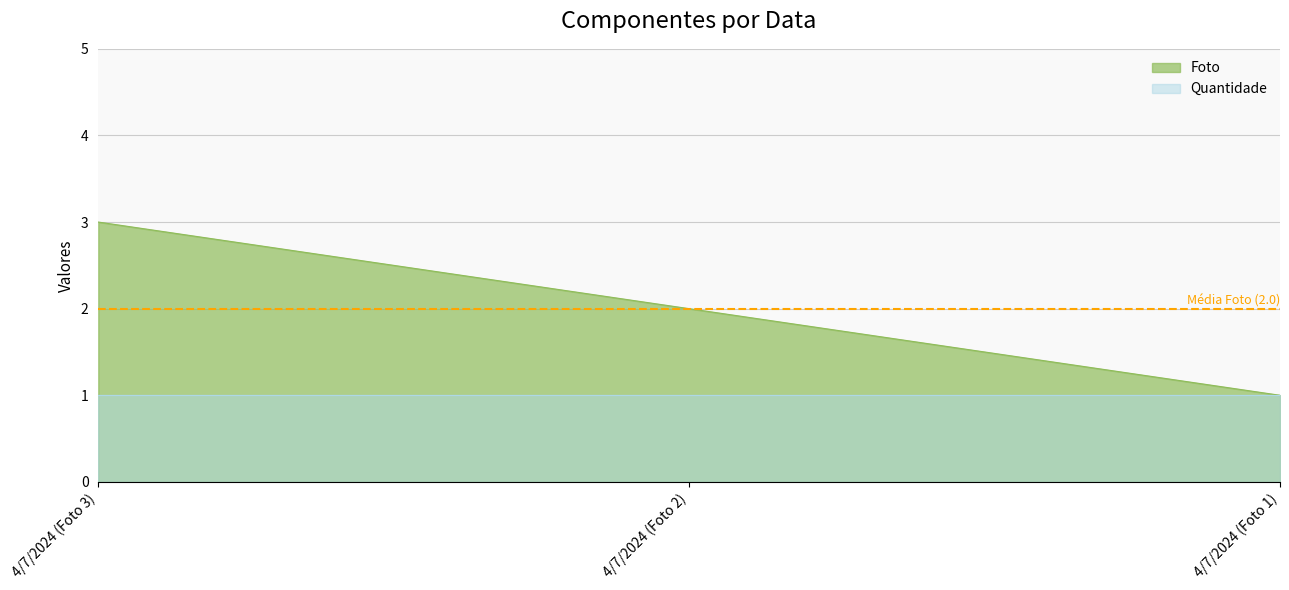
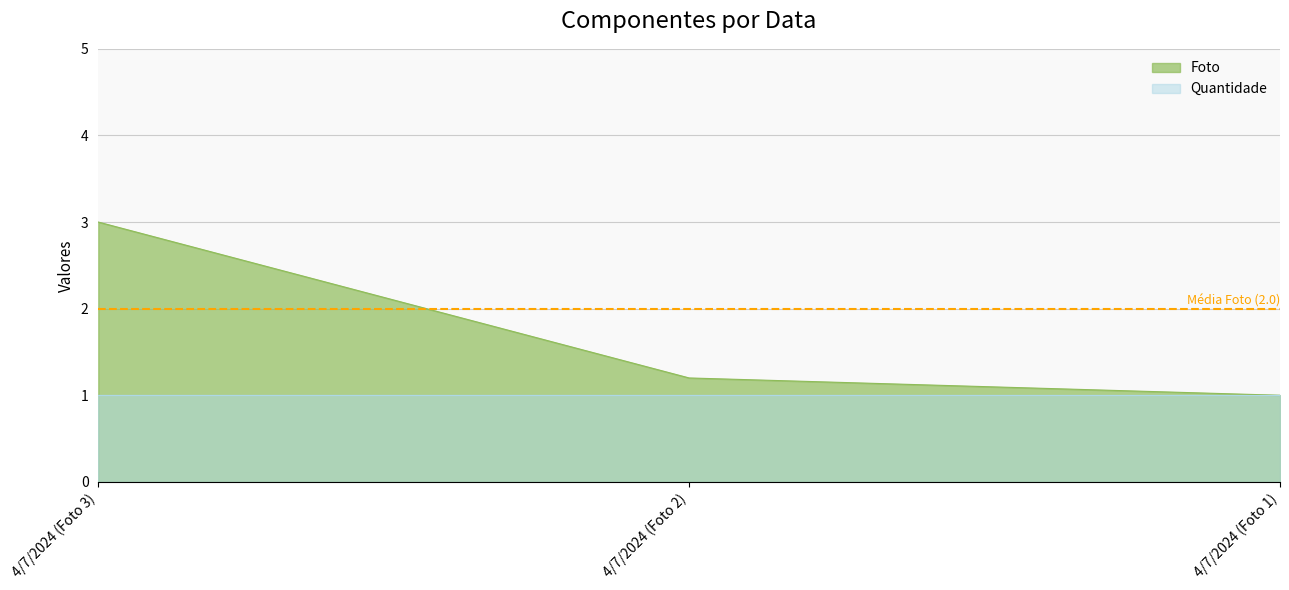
Foto, 4/7/2024 (Foto 2): 2.0 -> 1.2
